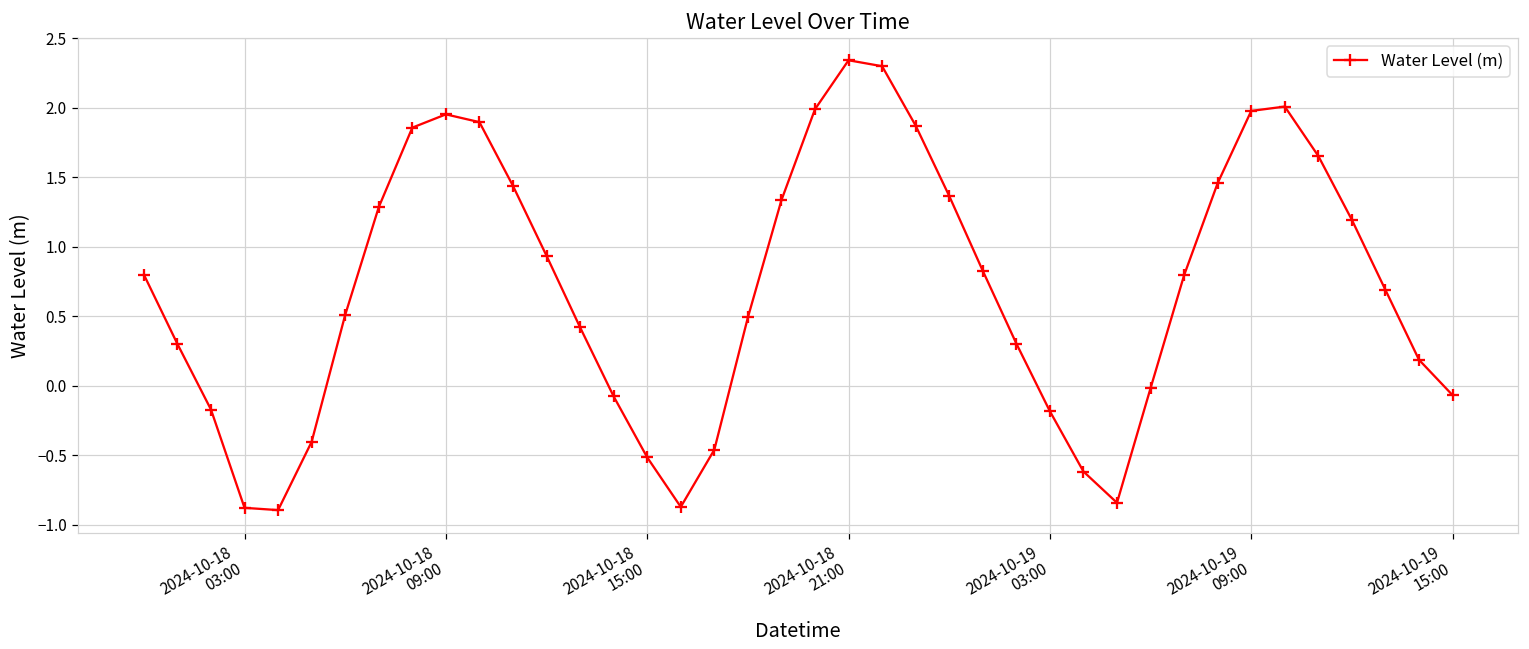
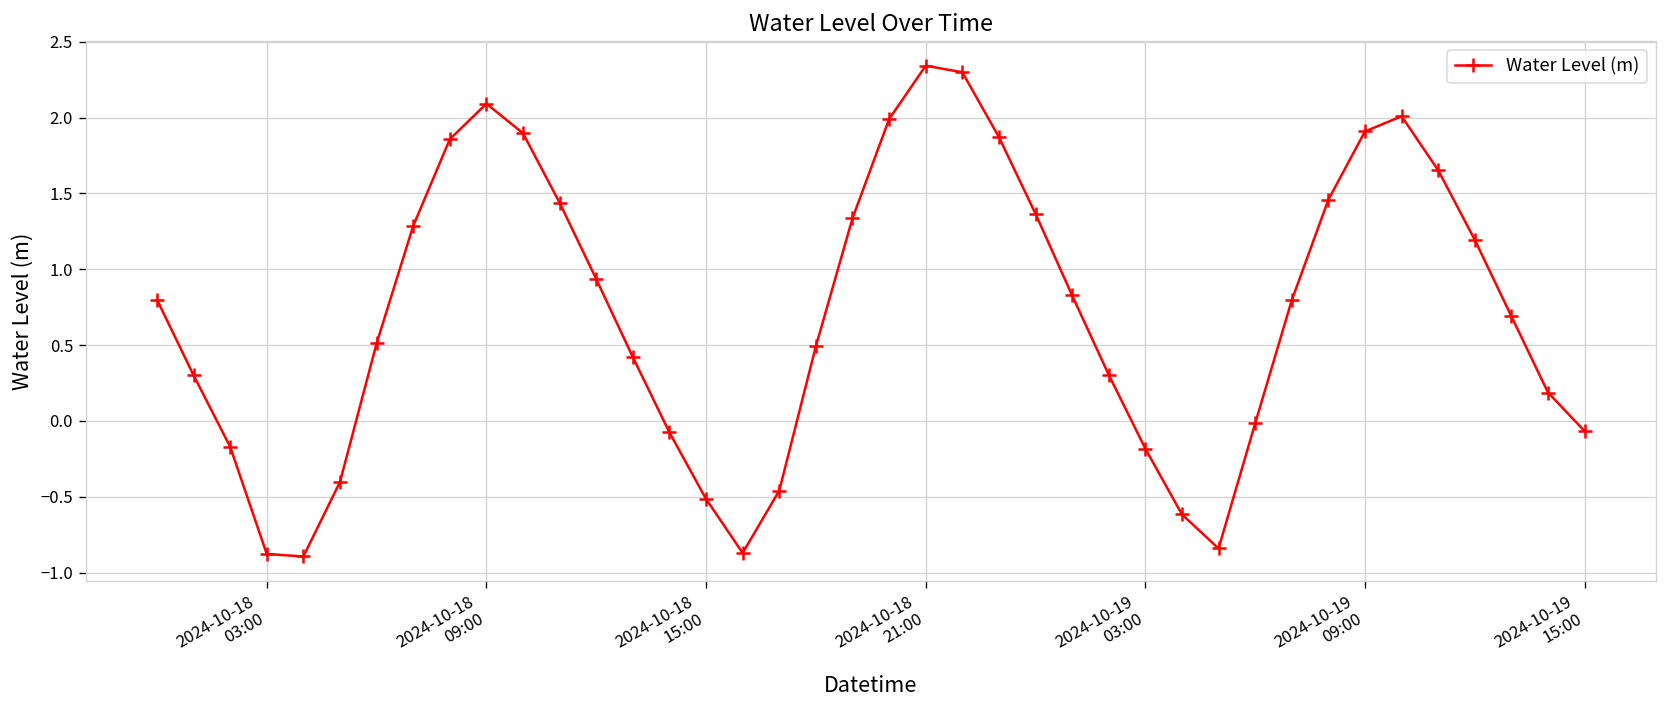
2024-10-18 09:00: 1.95 -> 2.09
2024-10-19 09:00: 1.98 -> 1.91
